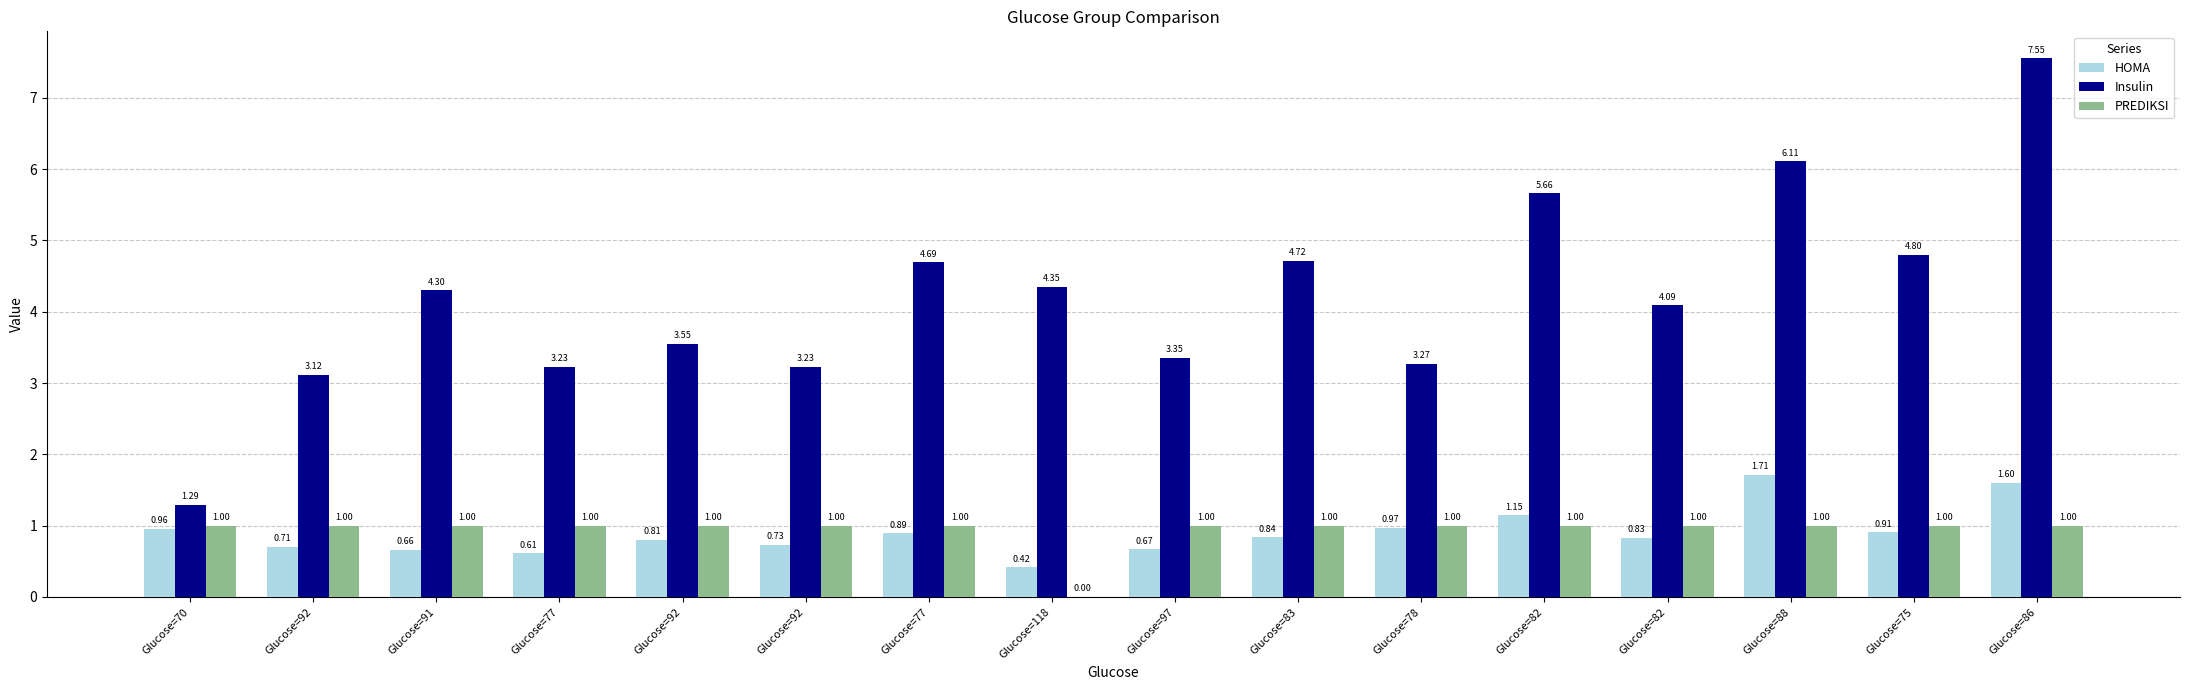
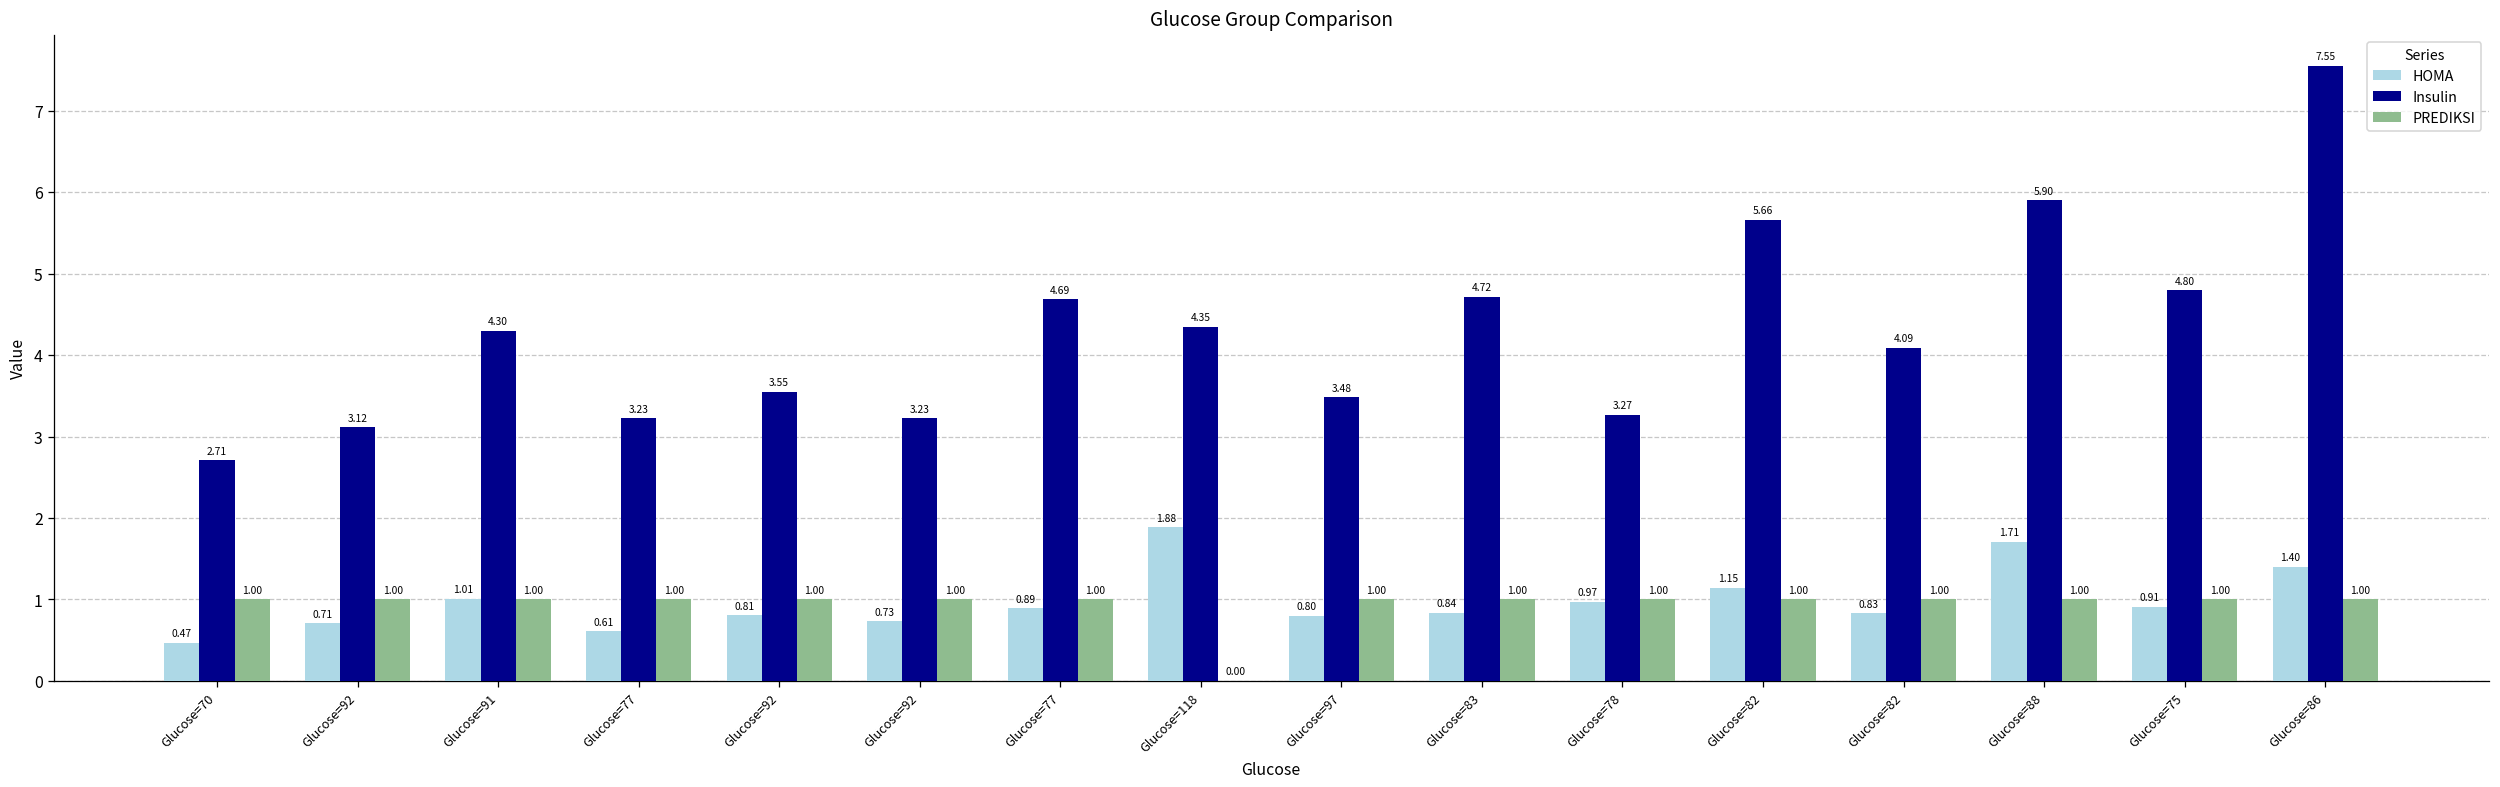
HOMA, Glucose=70: 0.96 -> 0.47
Insulin, Glucose=70: 1.29 -> 2.71
HOMA, Glucose=91: 0.66 -> 1.01
HOMA, Glucose=118: 0.42 -> 1.88
HOMA, Glucose=97: 0.67 -> 0.80
Insulin, Glucose=97: 3.35 -> 3.48
Insulin, Glucose=88: 6.11 -> 5.90
HOMA, Glucose=86: 1.60 -> 1.40
